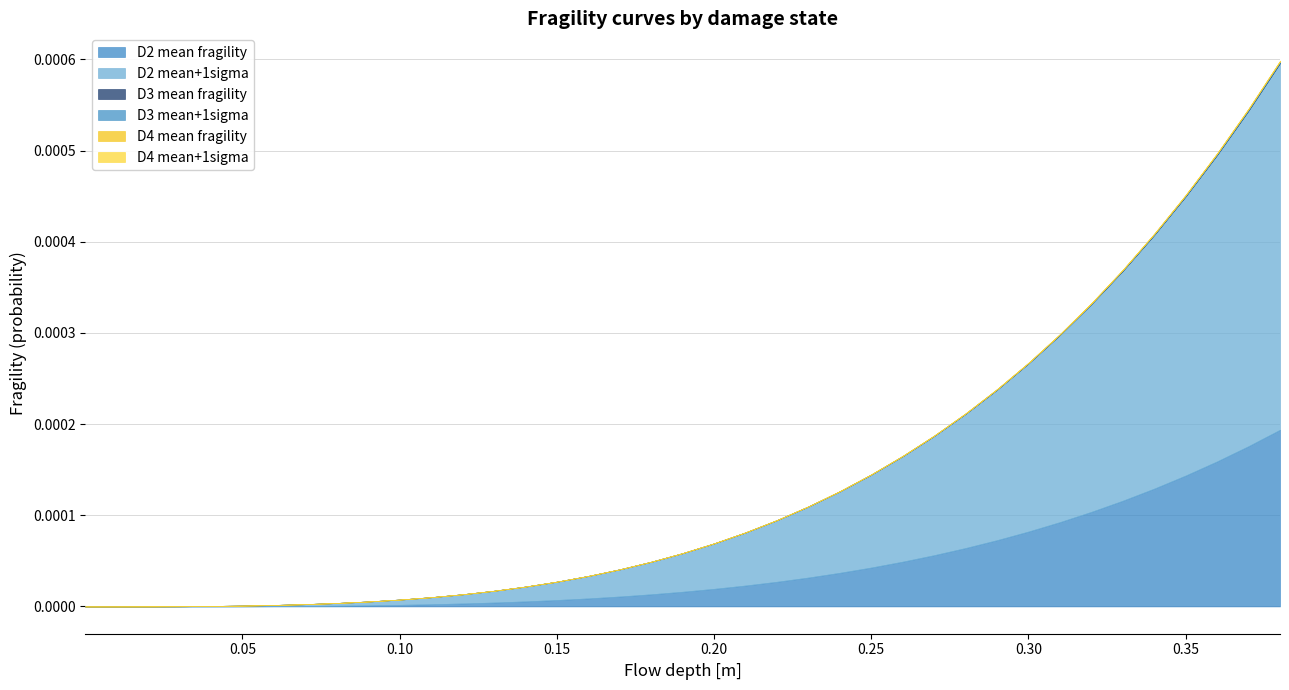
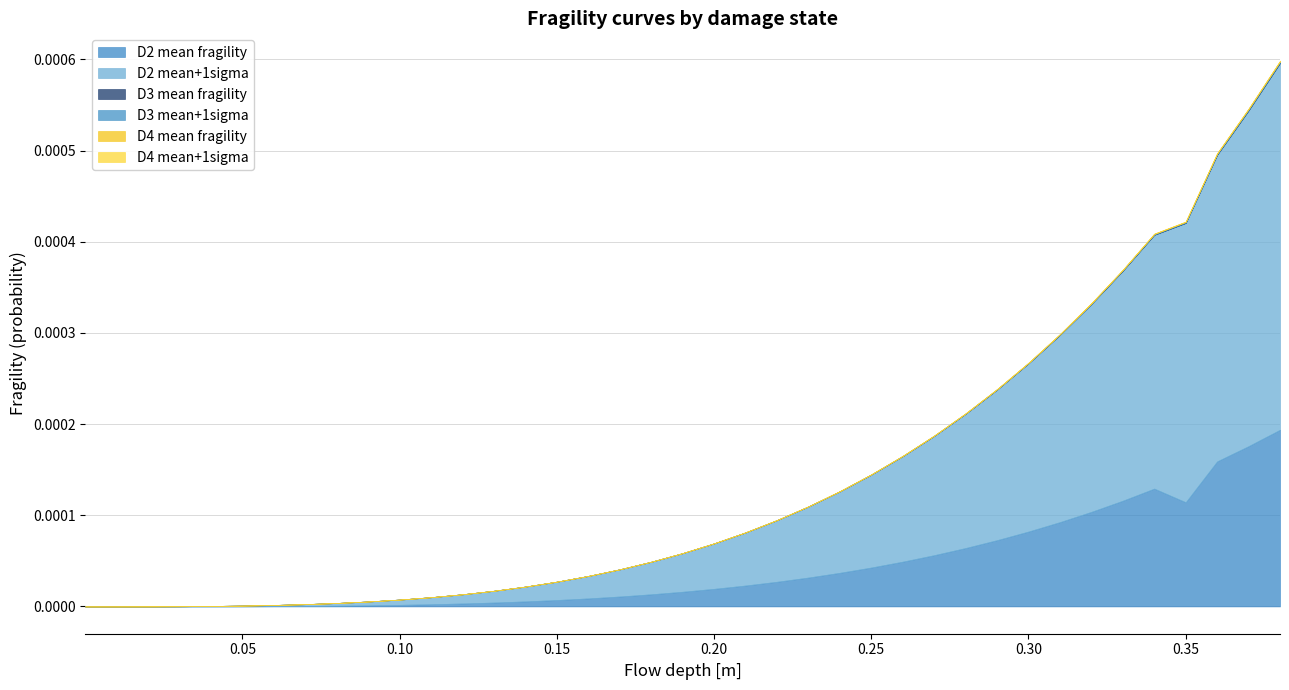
D2 mean fragility, 0.35: 0.00014 -> 0.00011
